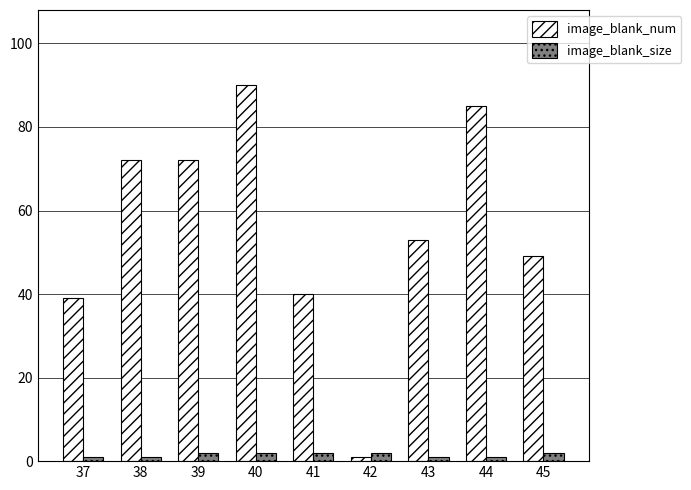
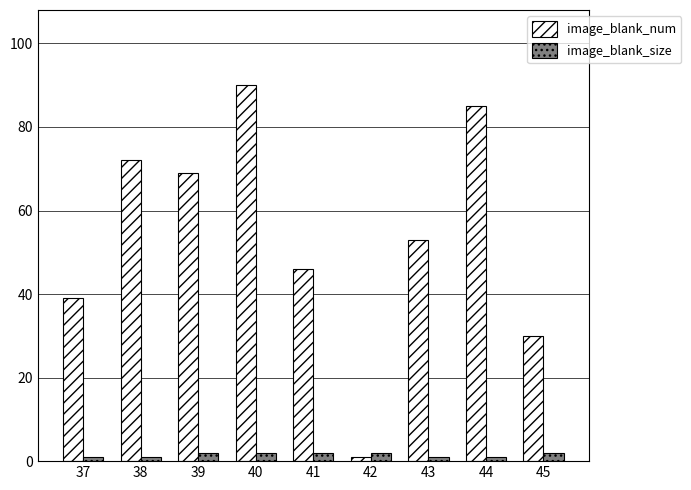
image_blank_num, 39: 72 -> 69
image_blank_num, 41: 40 -> 46
image_blank_num, 45: 49 -> 30
